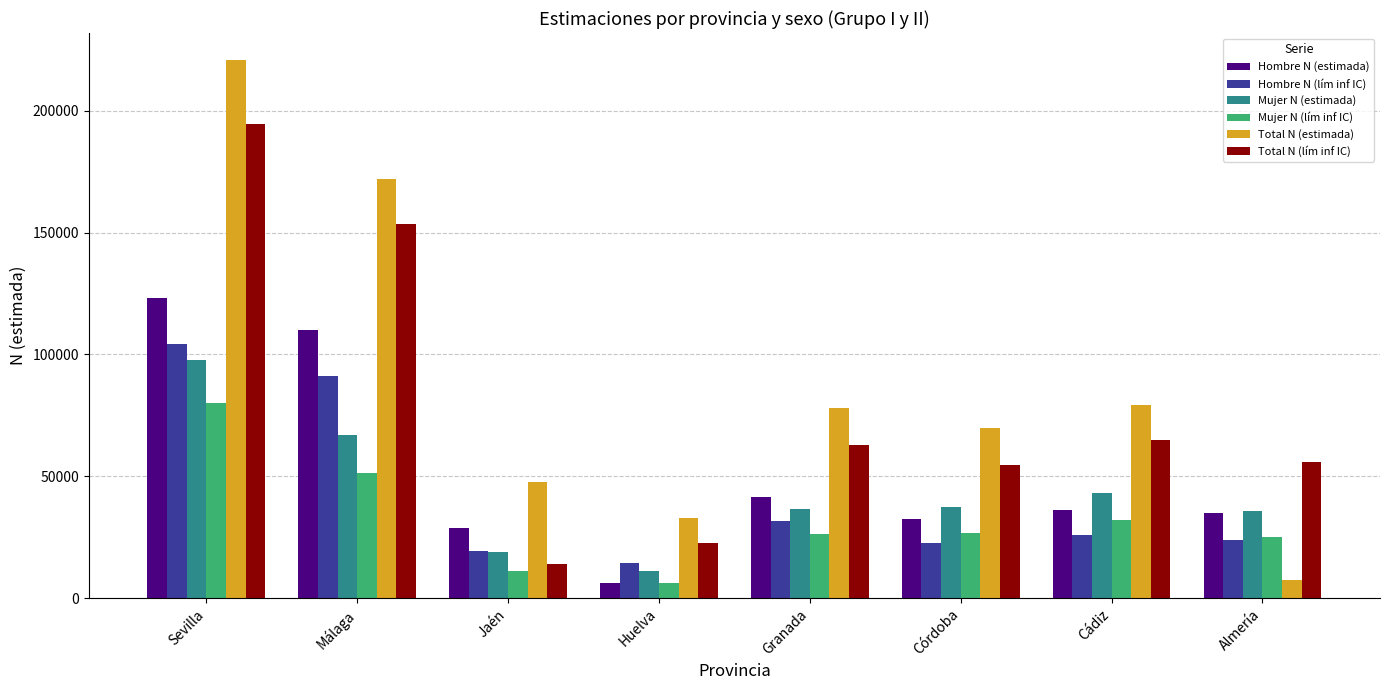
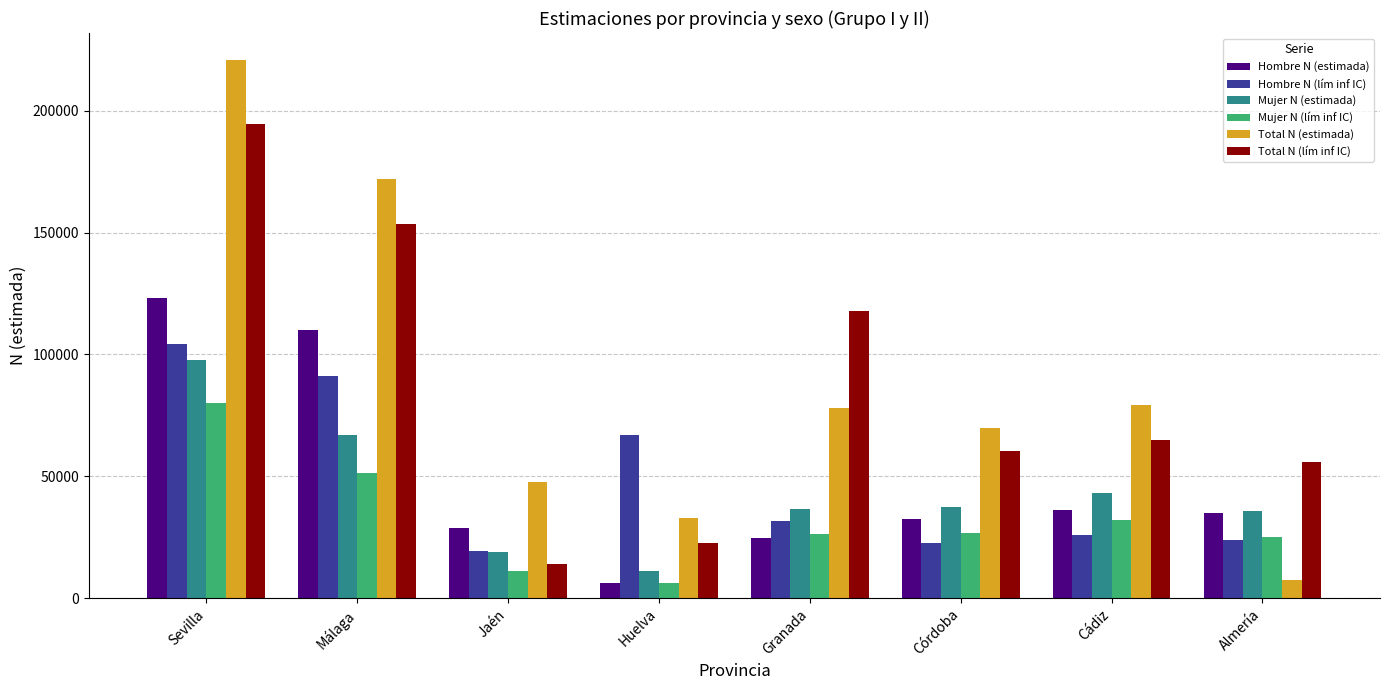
Hombre N (lím inf IC), Huelva: 15000 -> 67000
Hombre N (estimada), Granada: 42000 -> 25000
Total N (lím inf IC), Granada: 63000 -> 118000
Total N (lím inf IC), Córdoba: 55000 -> 61000
